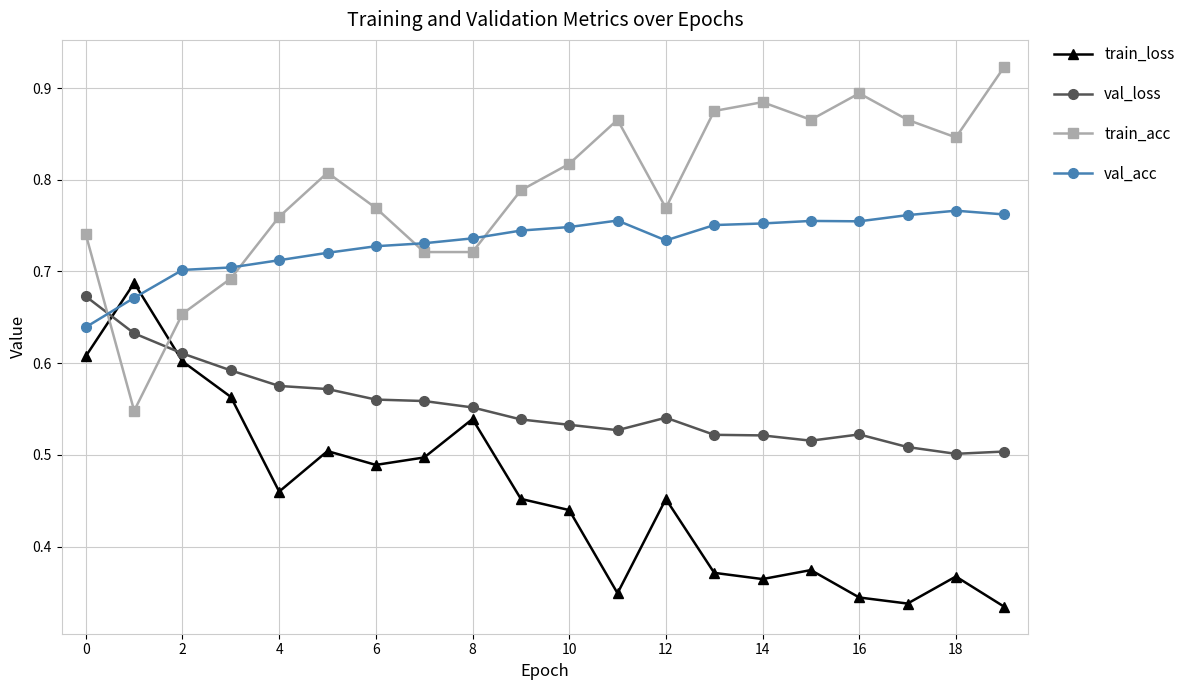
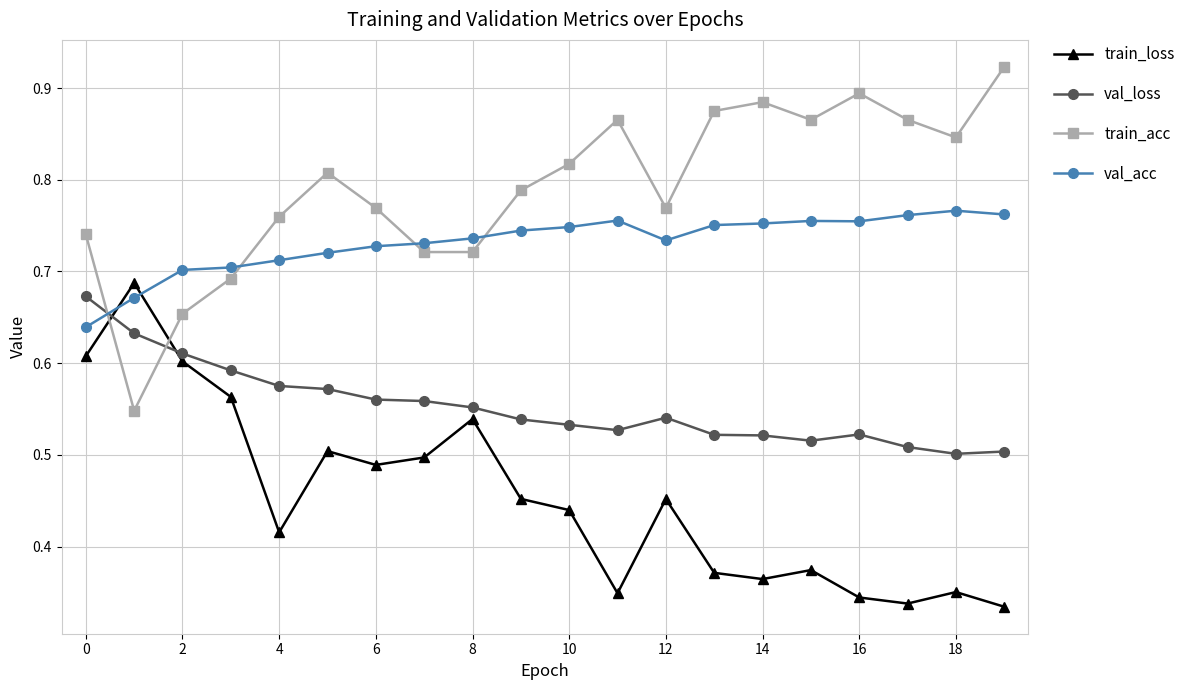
train_loss, 4: 0.46 -> 0.42
train_loss, 18: 0.37 -> 0.35
